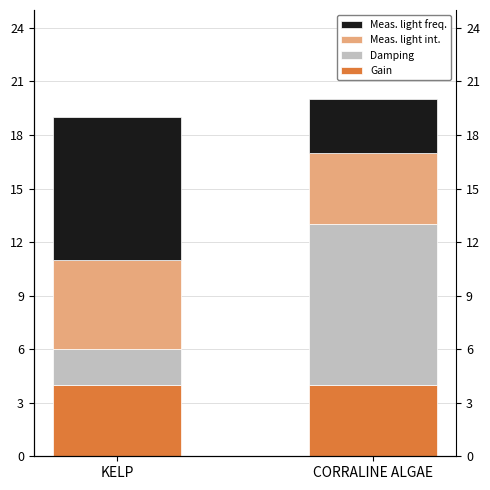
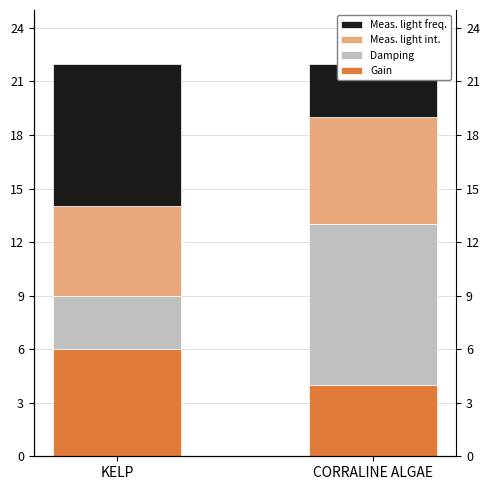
Gain, KELP: 4 -> 6
Damping, KELP: 2 -> 3
Meas. light int., CORRALINE ALGAE: 4 -> 6
